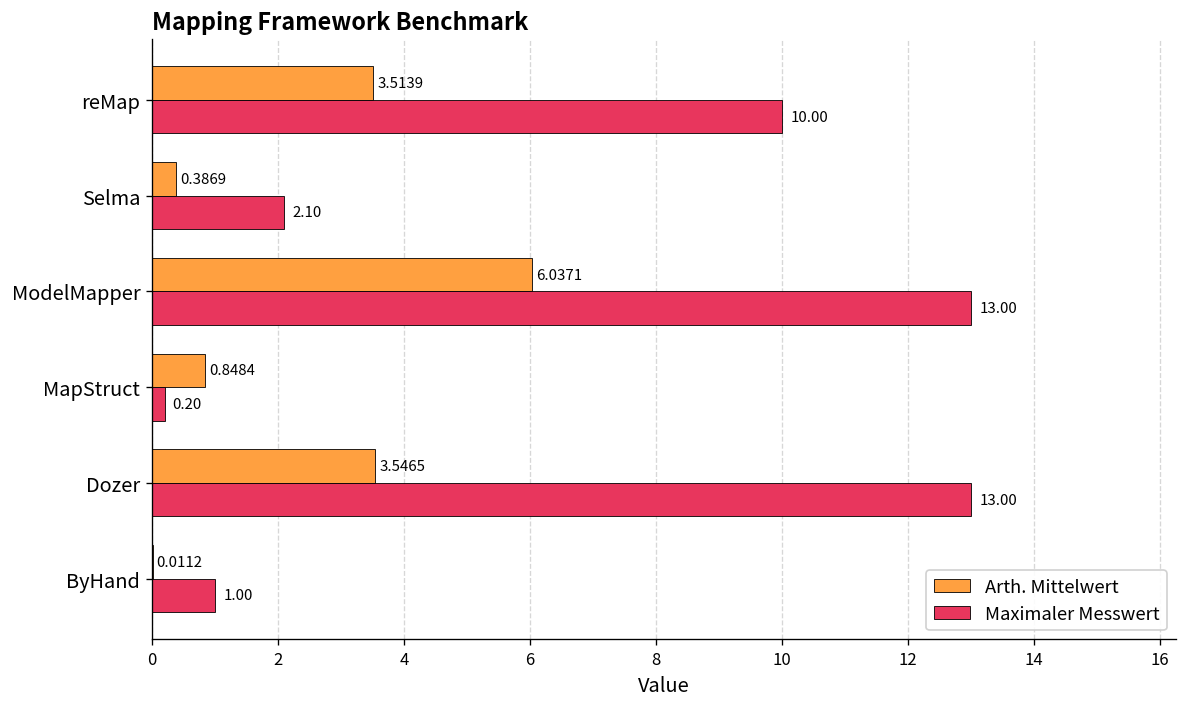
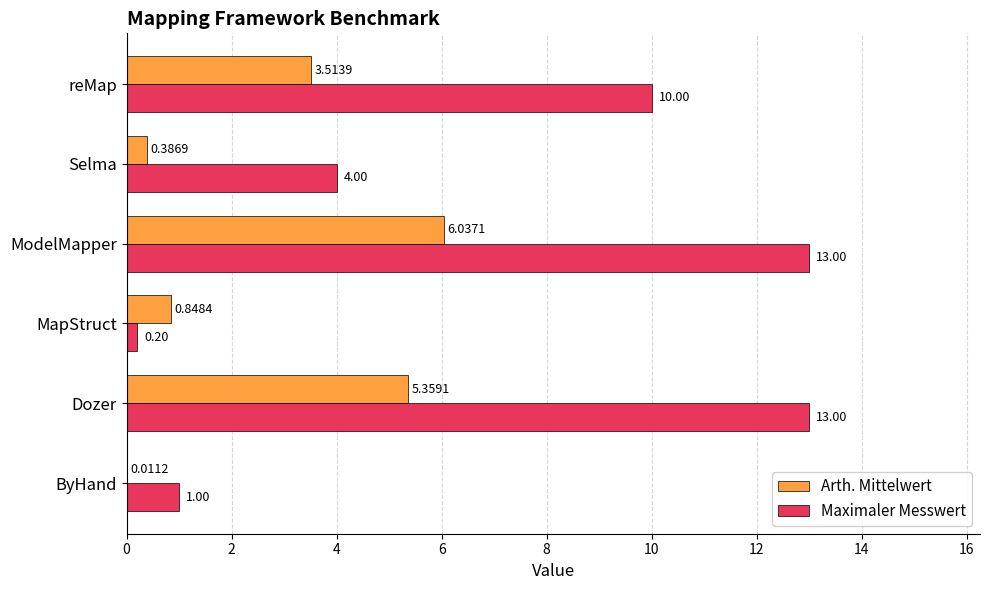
Maximaler Messwert, Selma: 2.10 -> 4.00
Arth. Mittelwert, Dozer: 3.5465 -> 5.3591
